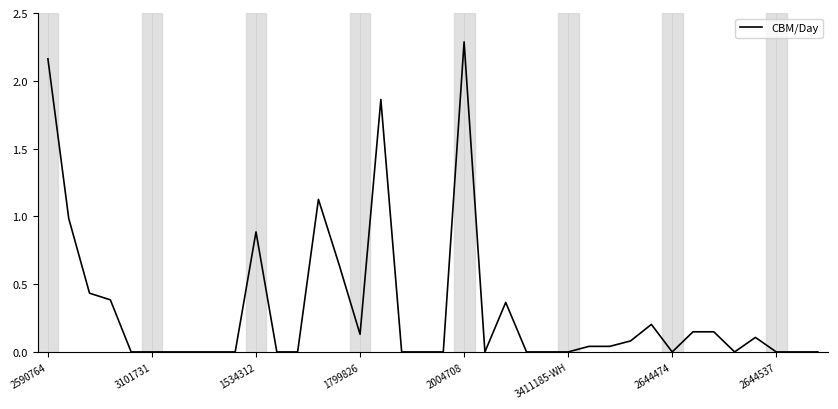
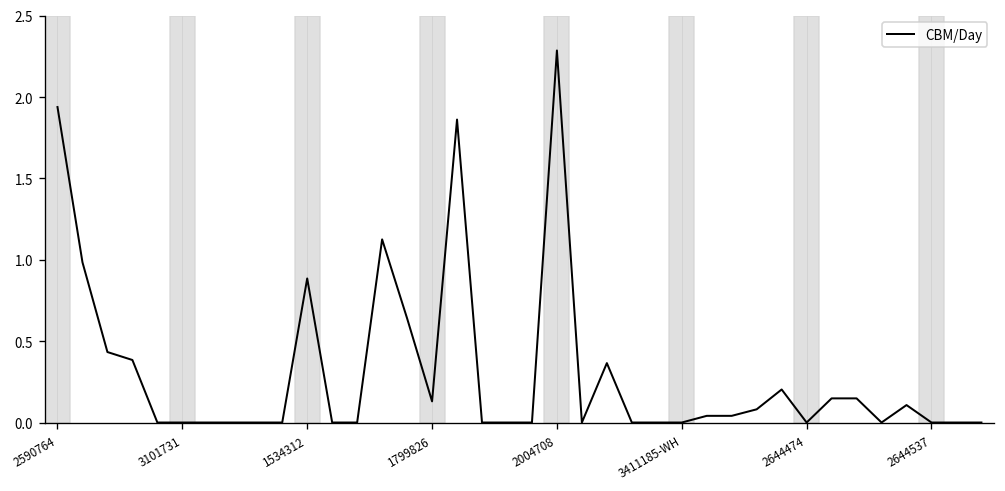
2590764: 2.16 -> 1.94
